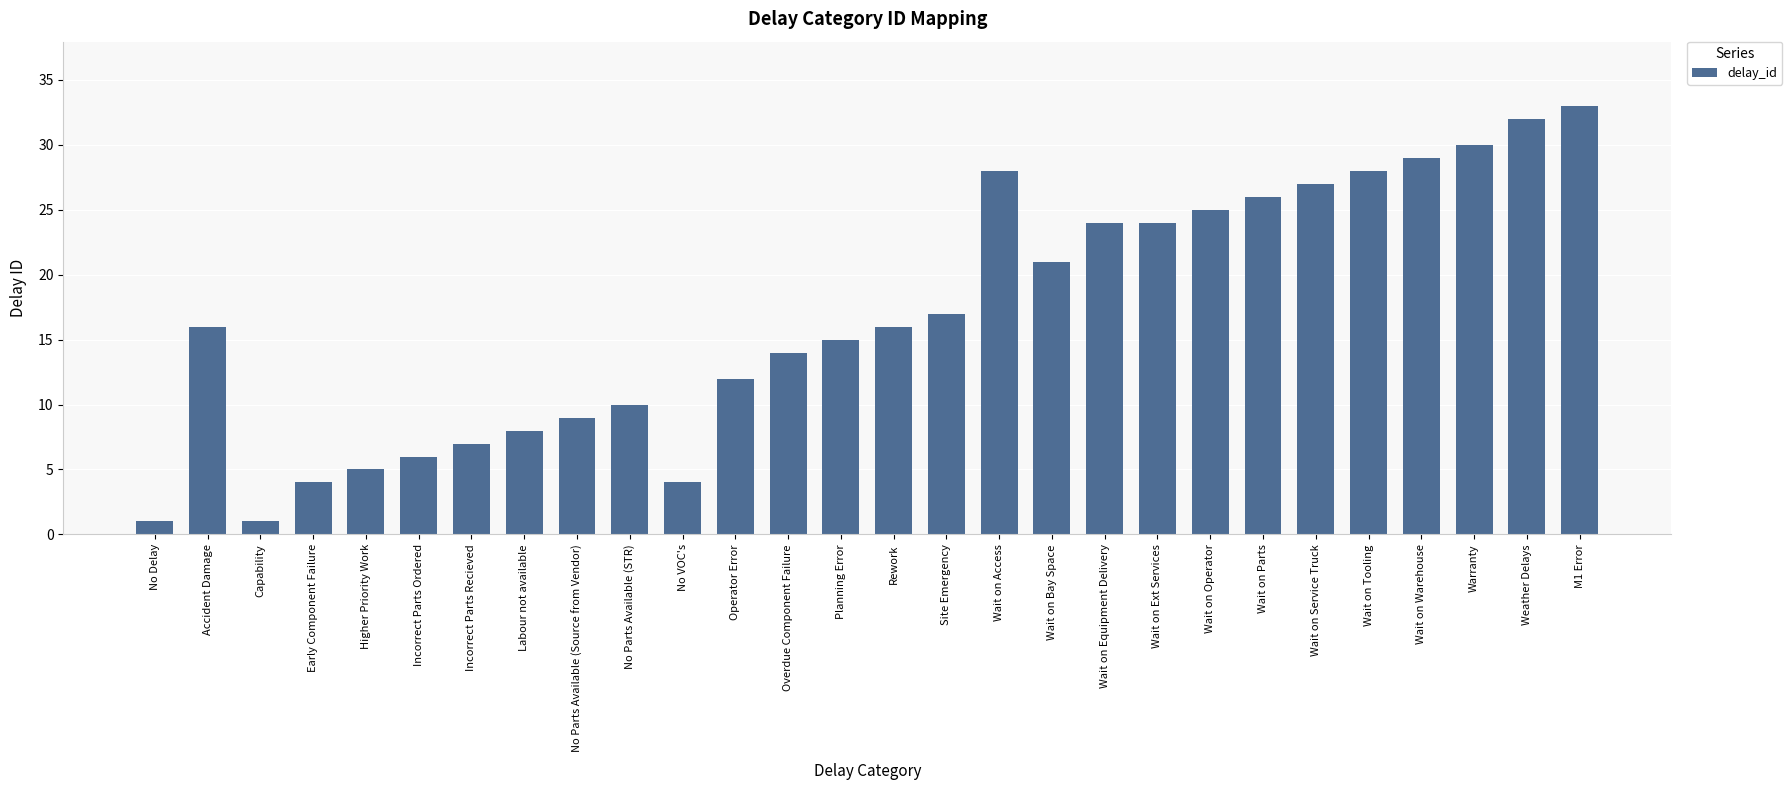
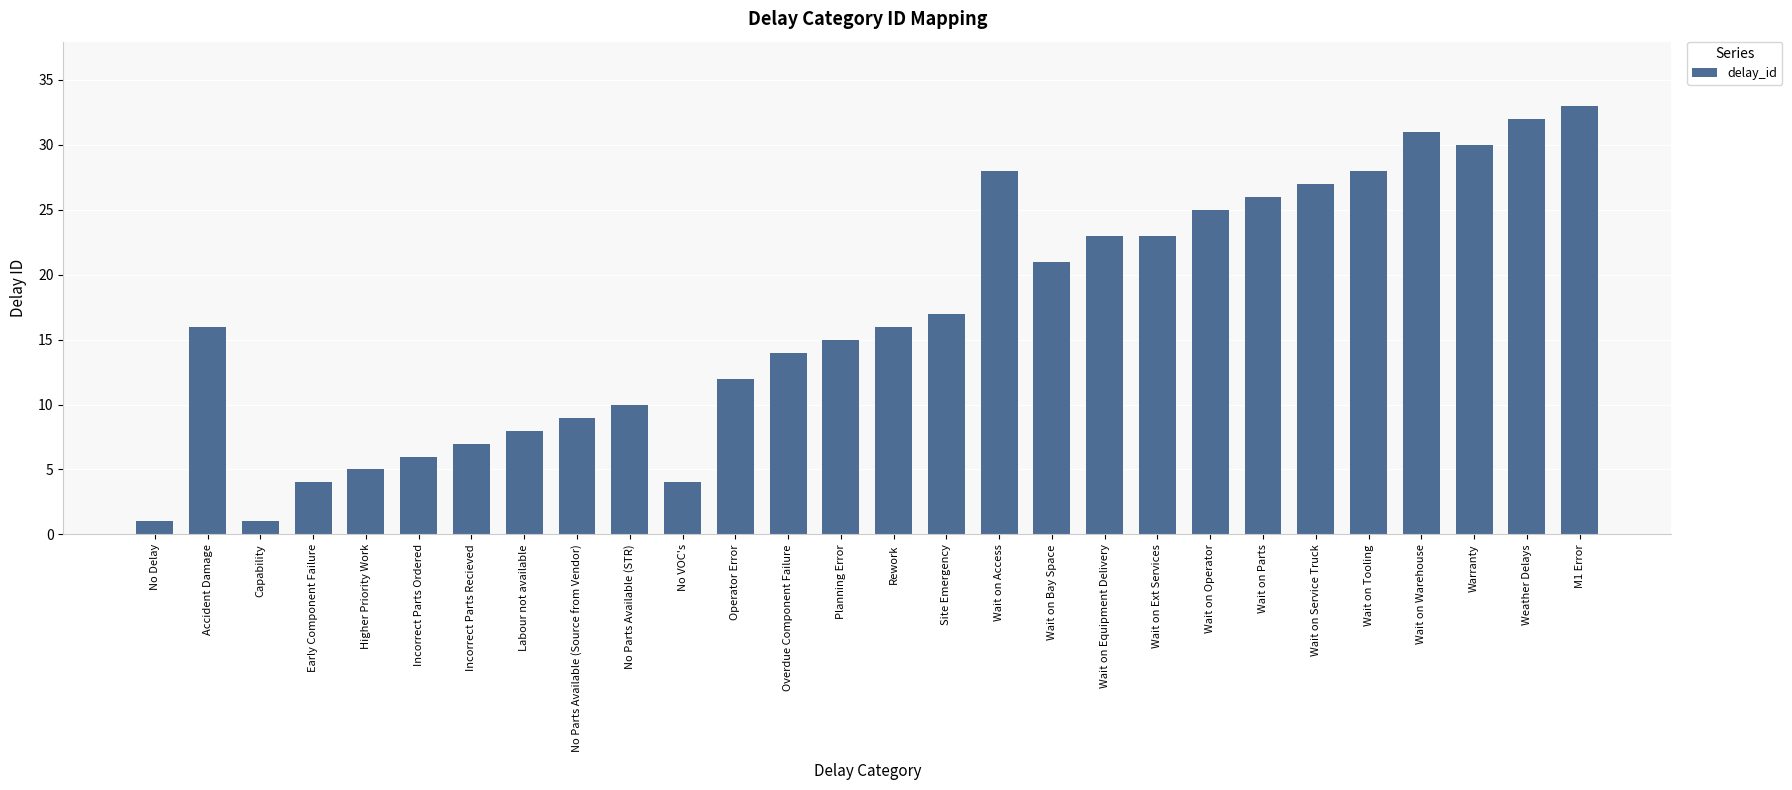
Wait on Equipment Delivery: 24 -> 23
Wait on Ext Services: 24 -> 23
Wait on Warehouse: 29 -> 31
